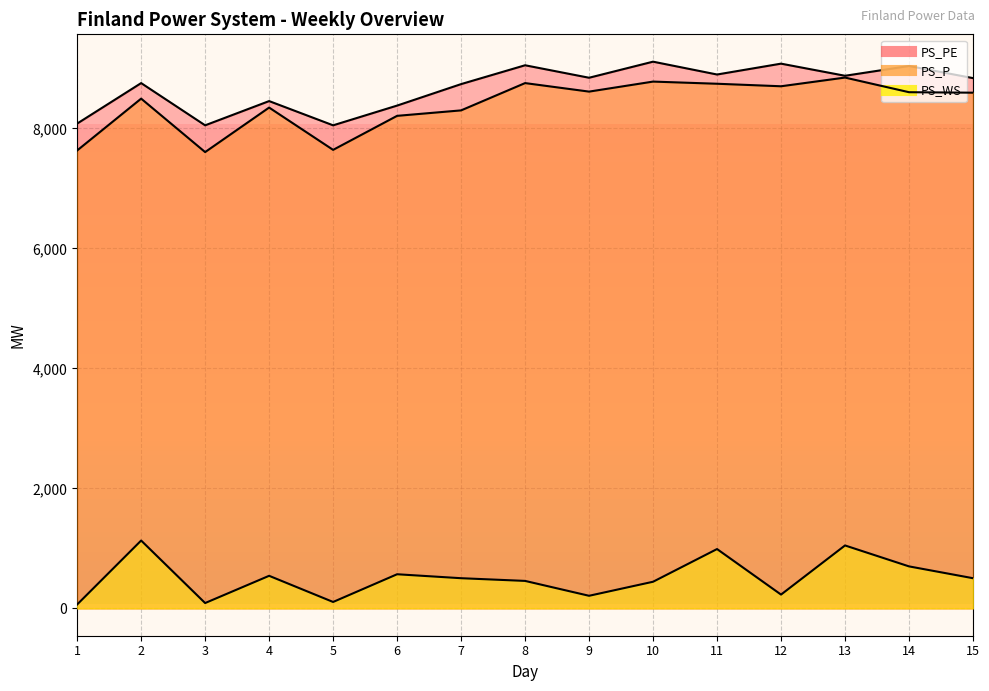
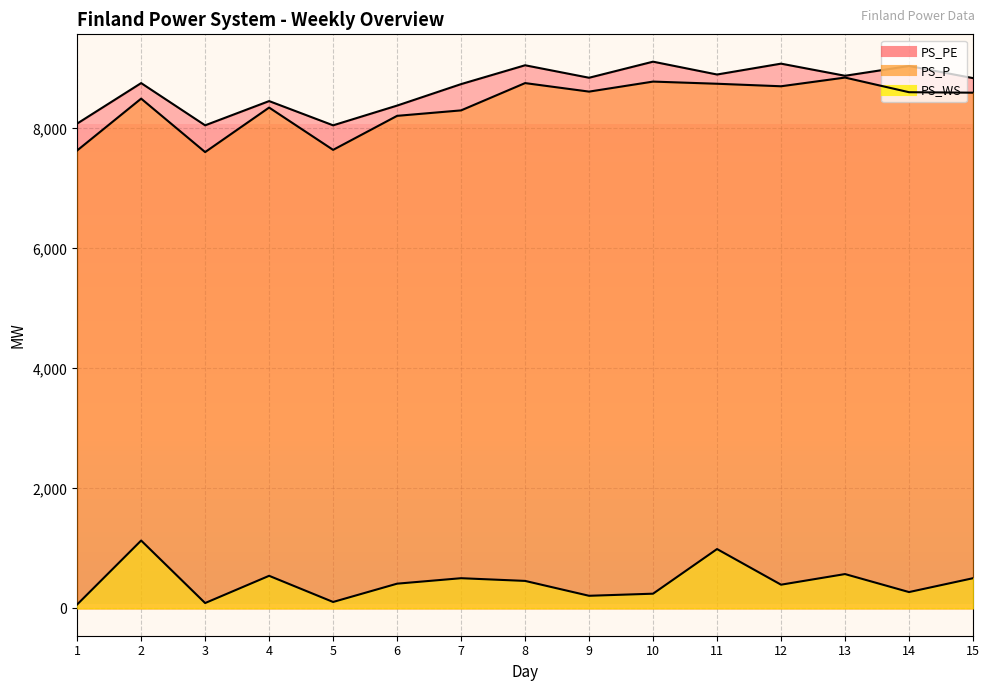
PS_WS, 6: 600 -> 400
PS_WS, 10: 400 -> 200
PS_WS, 12: 200 -> 400
PS_WS, 13: 1,000 -> 600
PS_WS, 14: 700 -> 300
